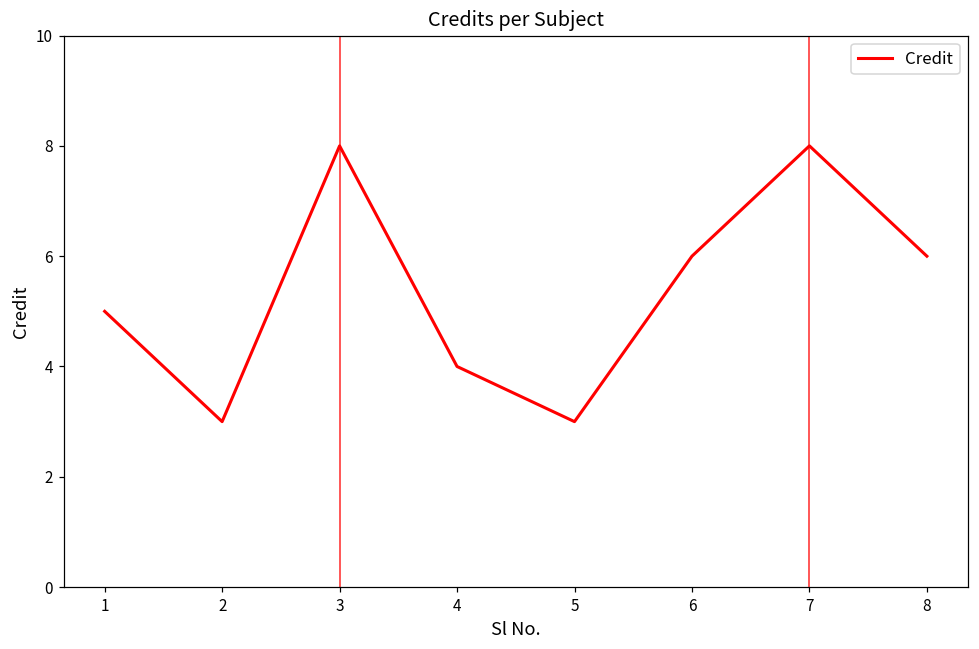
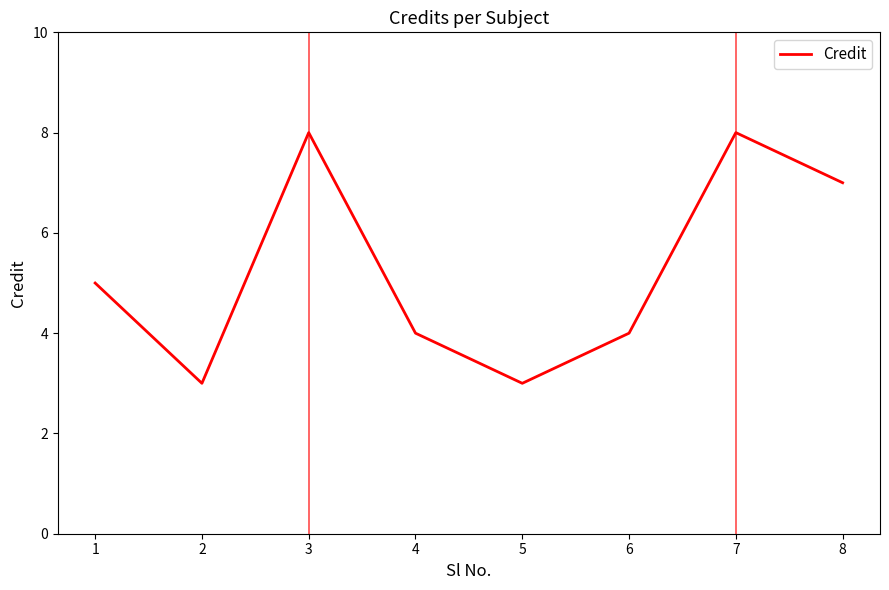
6: 6 -> 4
8: 6 -> 7
